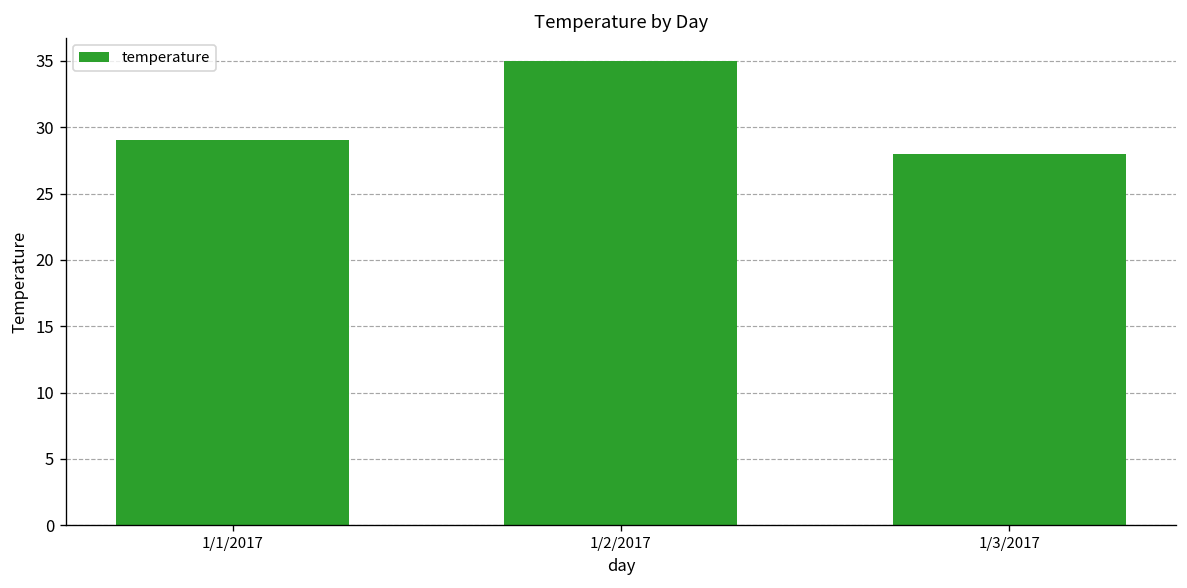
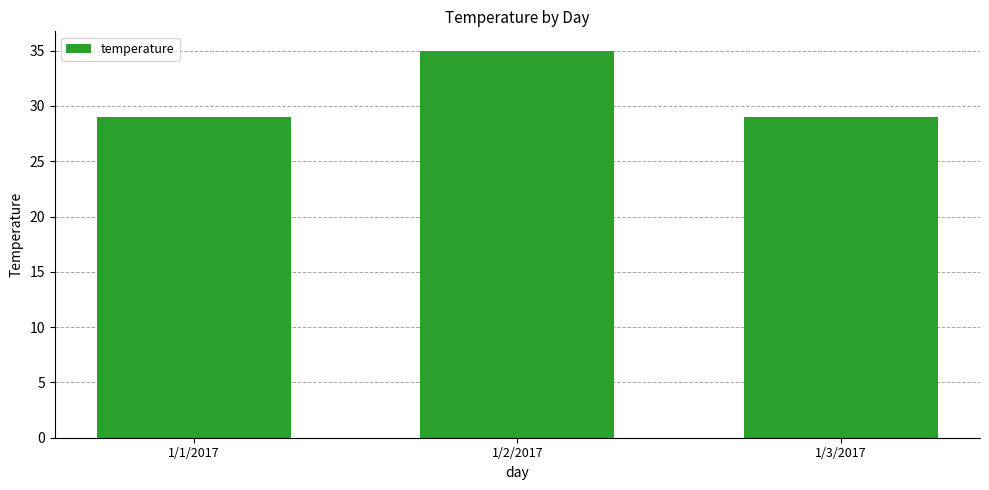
1/3/2017: 28 -> 29
